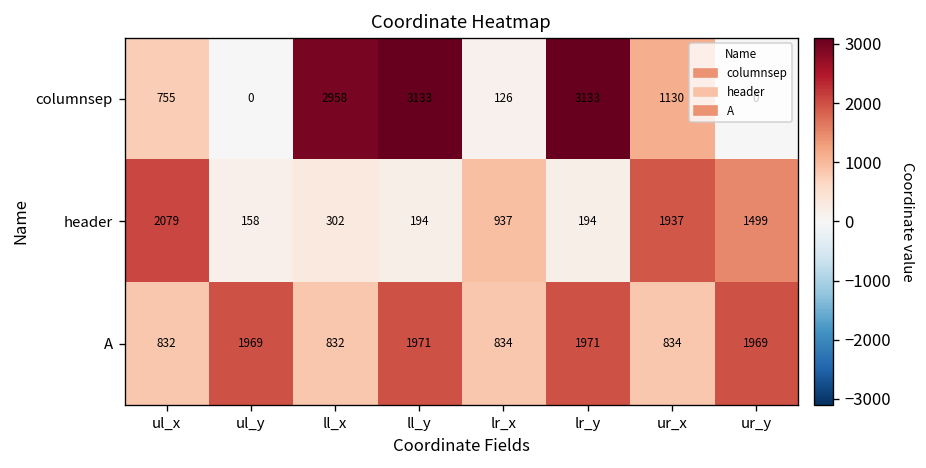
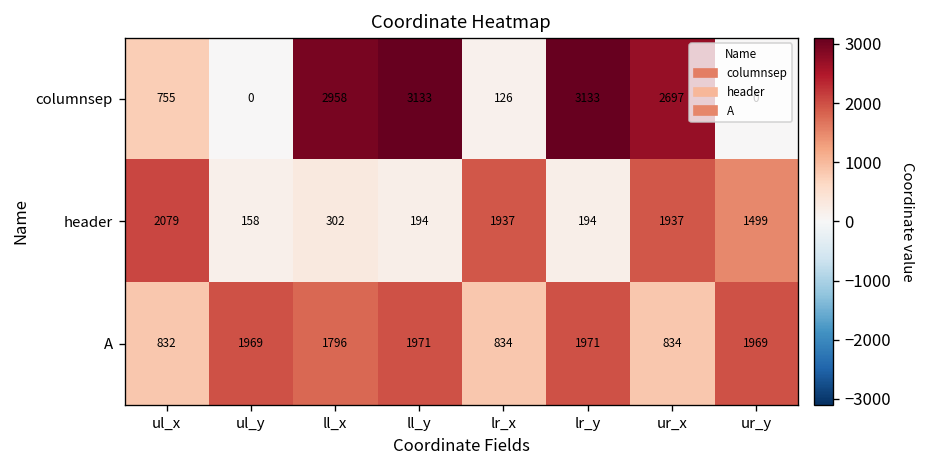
columnsep, ur_x: 1130 -> 2697
header, lr_x: 937 -> 1937
A, ll_x: 832 -> 1796
